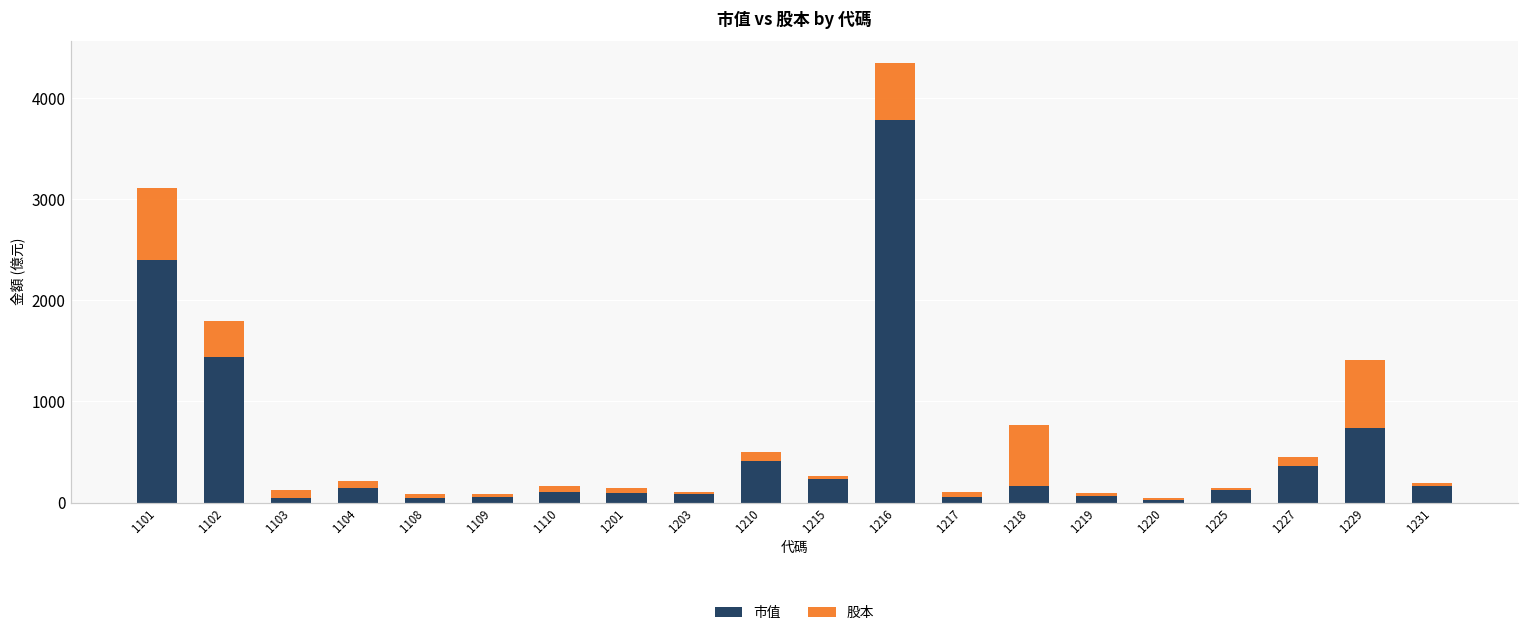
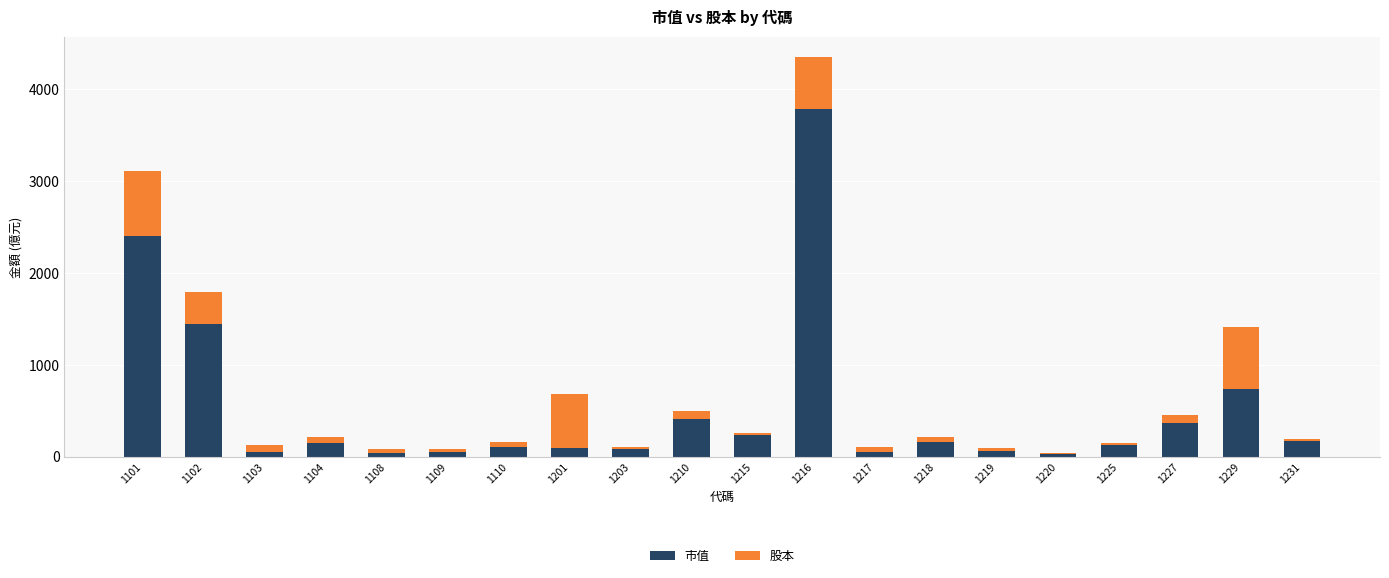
股本, 1201: 100 -> 600
股本, 1218: 600 -> 100
